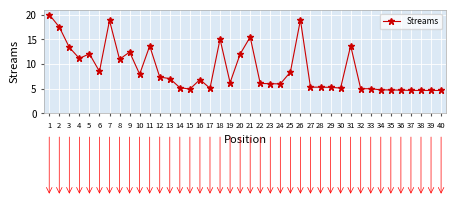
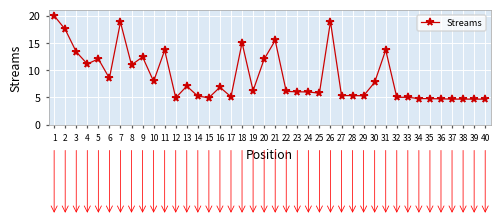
12: 7 -> 5
25: 8 -> 6
30: 5 -> 8
